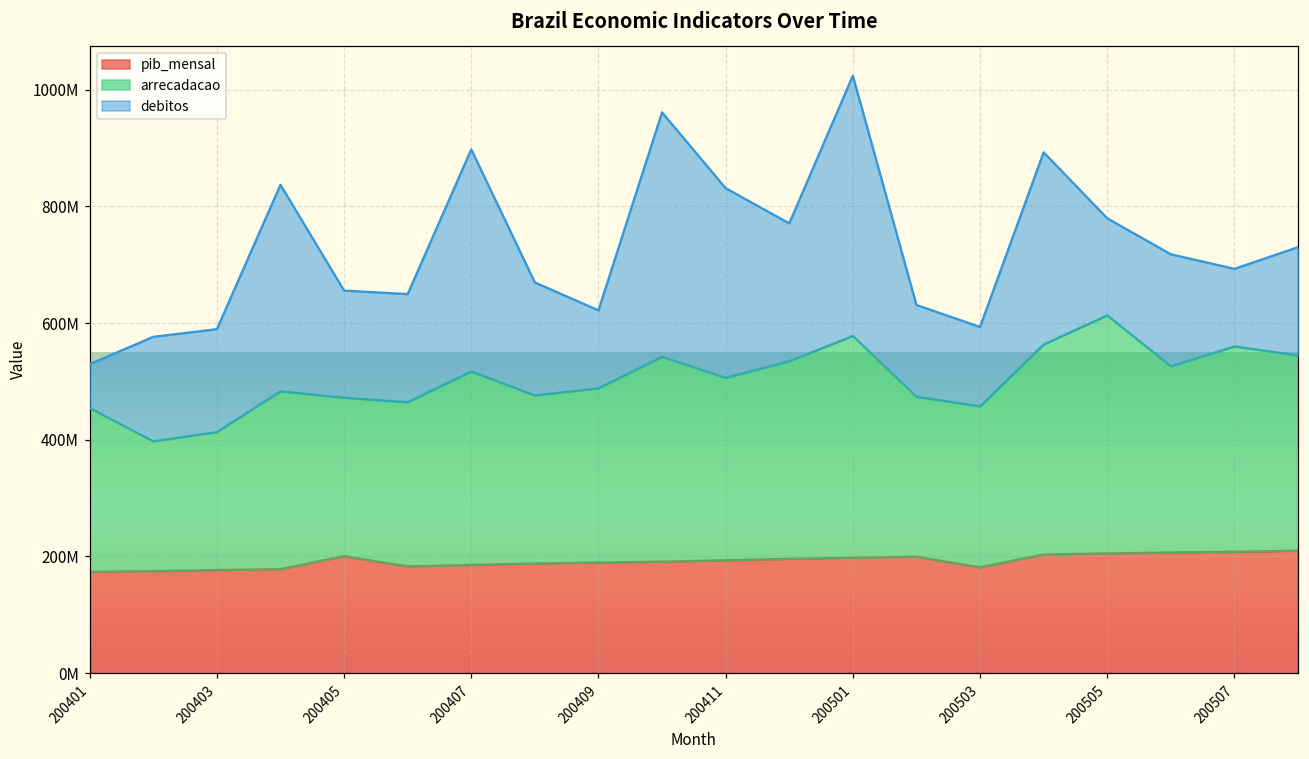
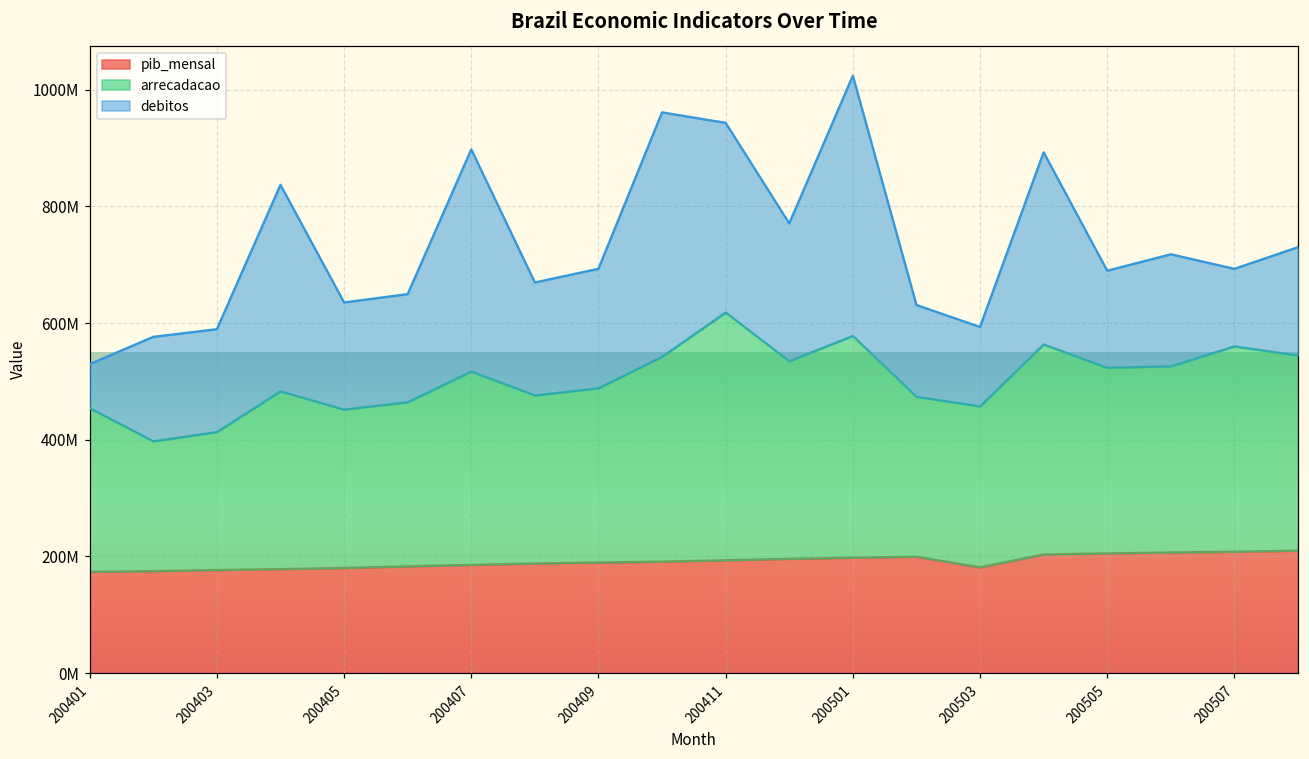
pib_mensal, 200405: 200000000 -> 180000000
debitos, 200409: 130000000 -> 200000000
arrecadacao, 200411: 310000000 -> 420000000
arrecadacao, 200505: 410000000 -> 320000000
